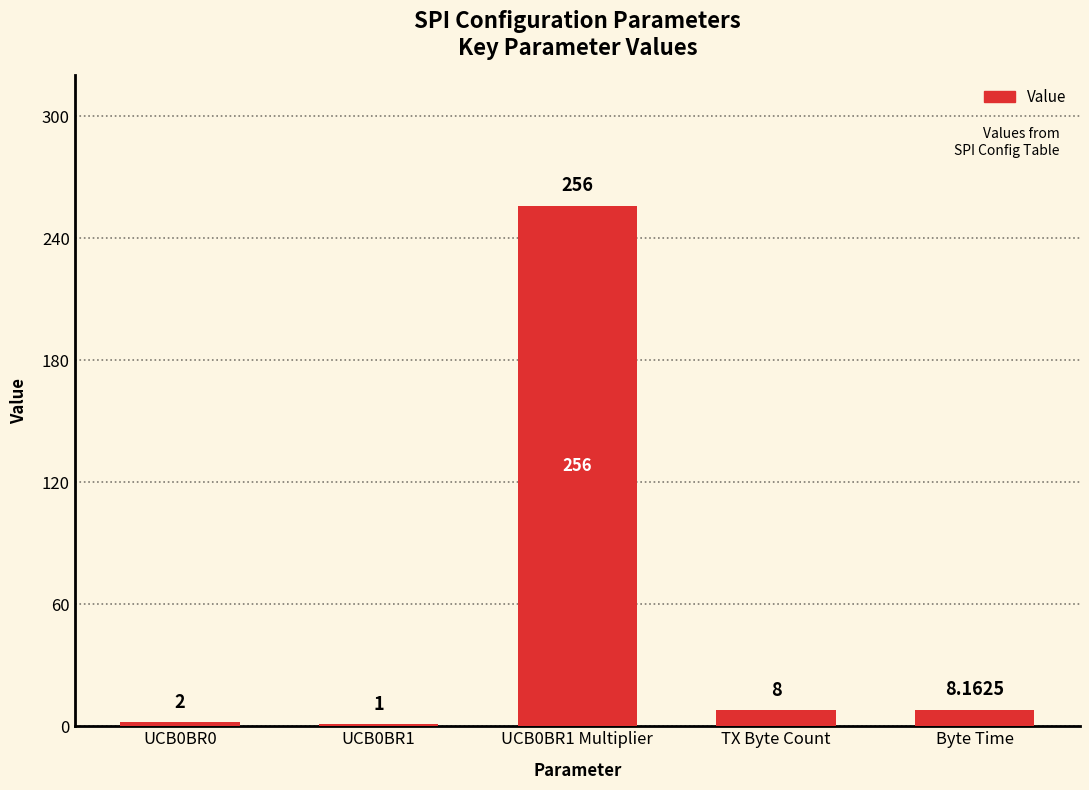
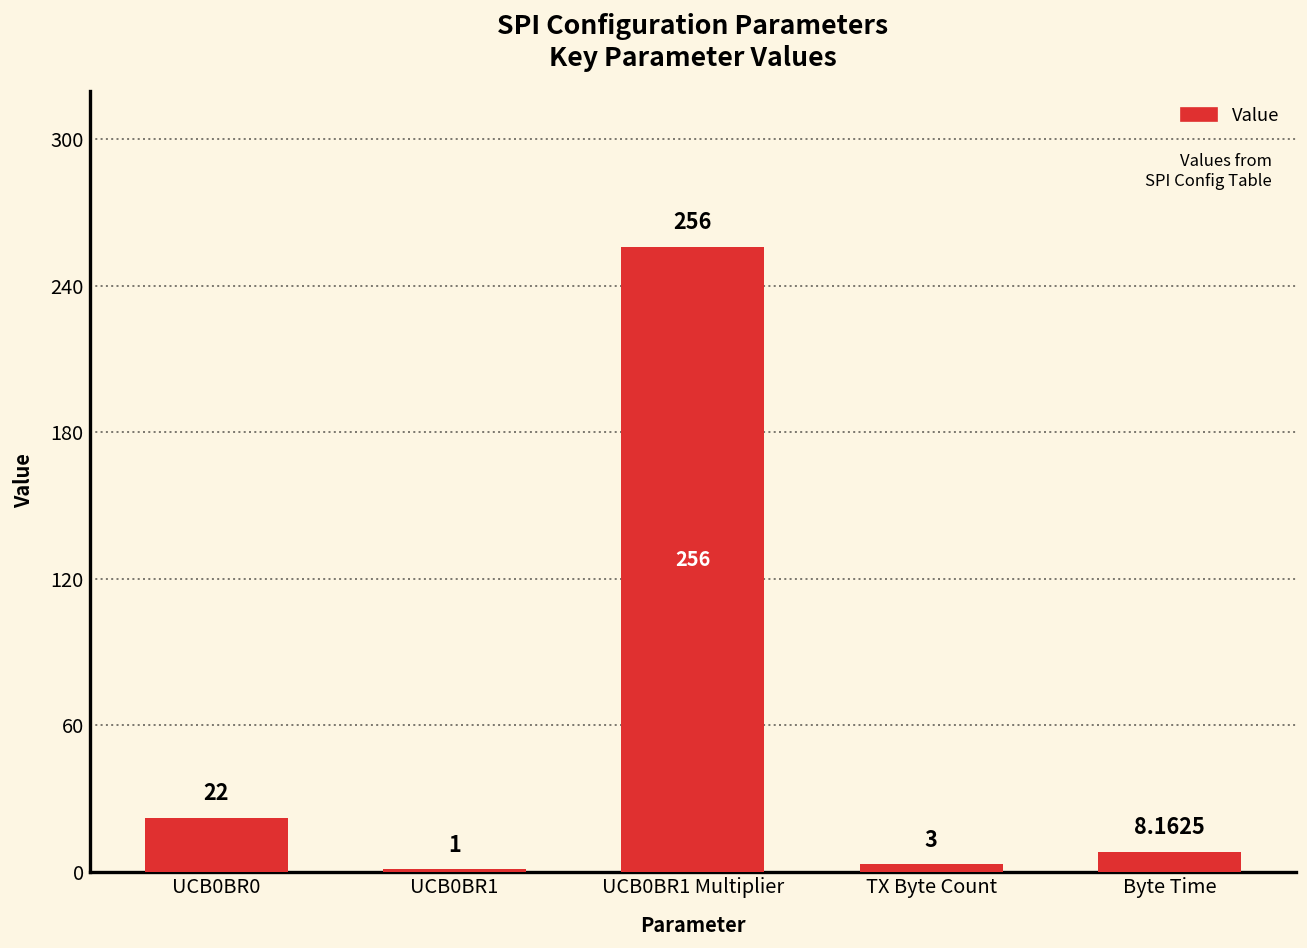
UCB0BR0: 2 -> 22
TX Byte Count: 8 -> 3
